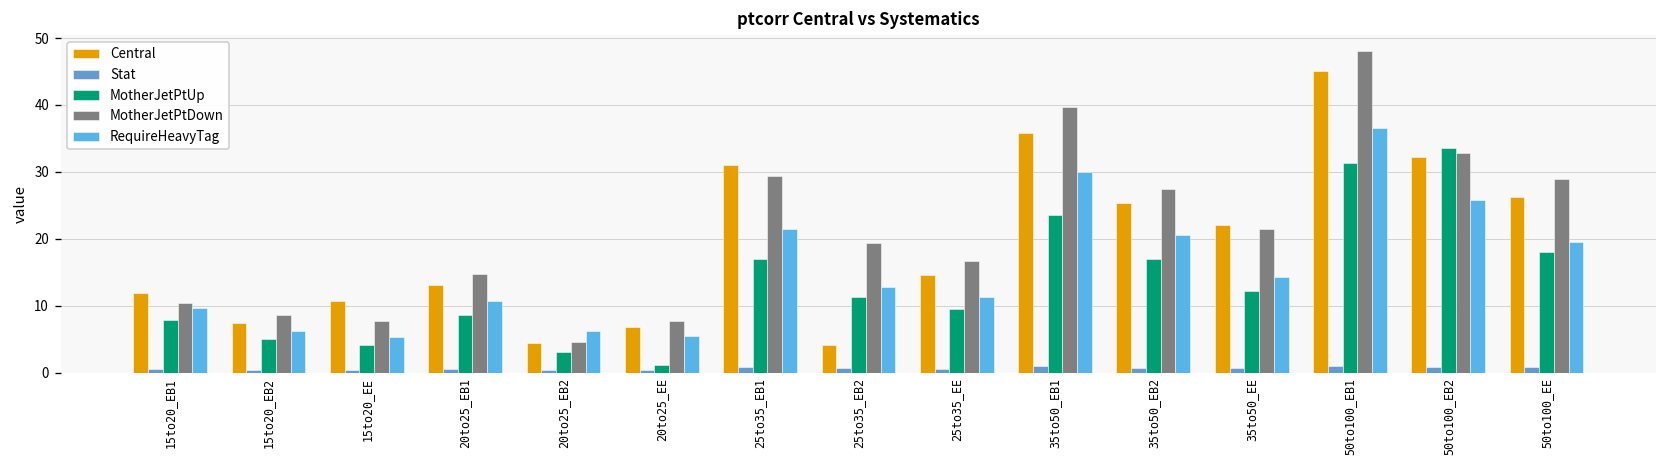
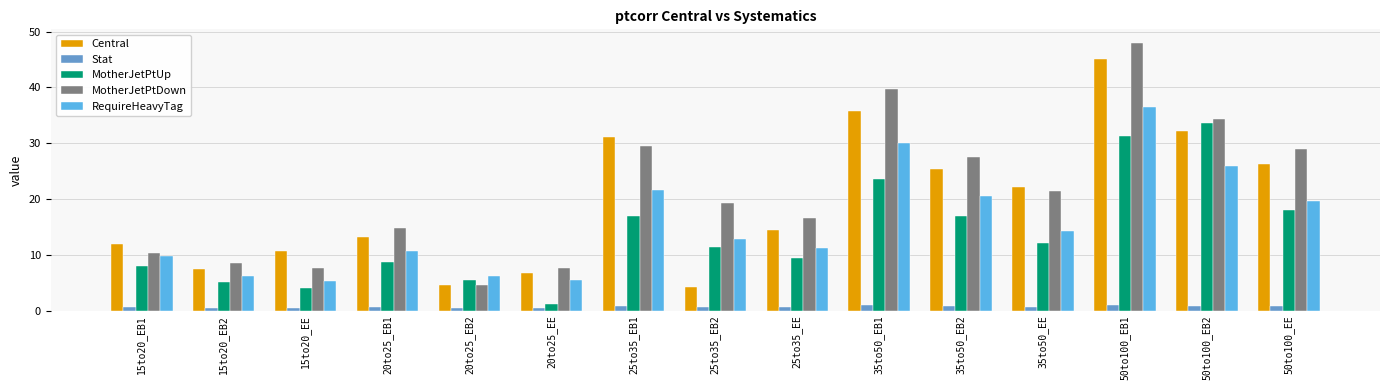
MotherJetPtUp, 20to25_EB2: 3 -> 5
MotherJetPtDown, 50to100_EB2: 33 -> 34
